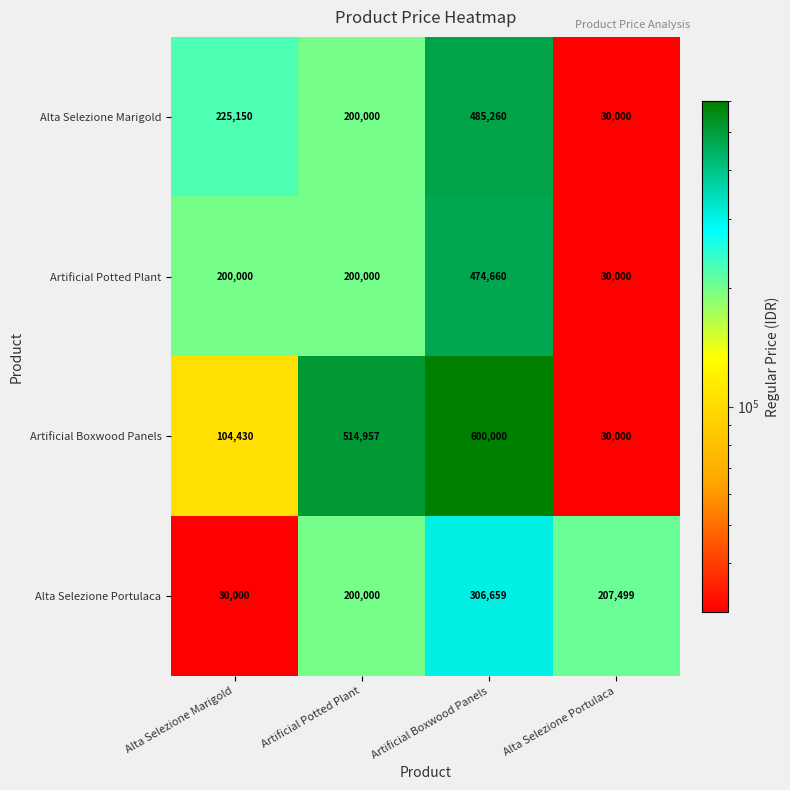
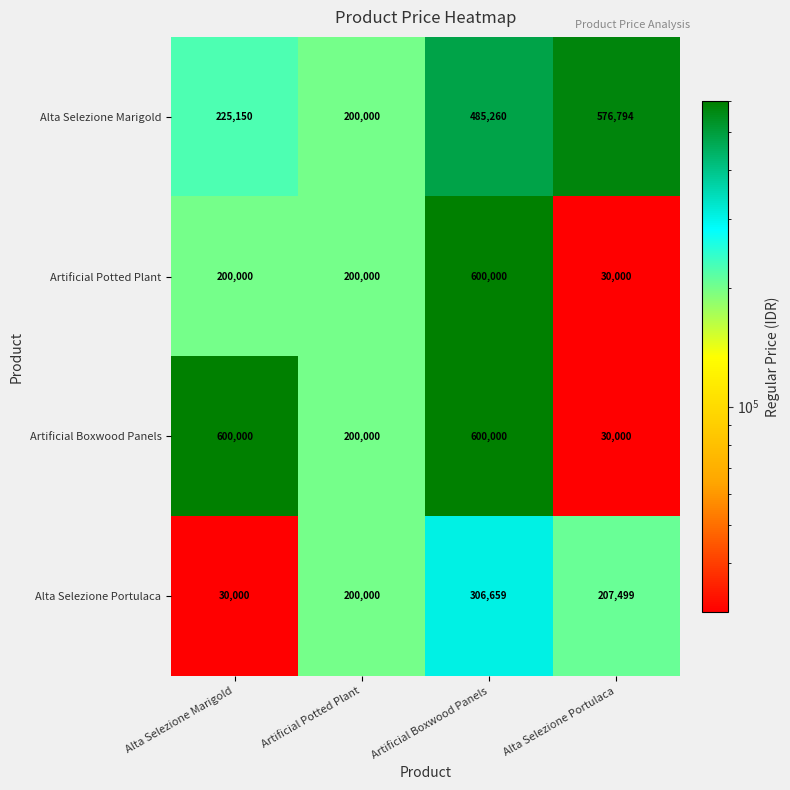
Alta Selezione Marigold, Alta Selezione Portulaca: 30,000 -> 576,794
Artificial Potted Plant, Artificial Boxwood Panels: 474,660 -> 600,000
Artificial Boxwood Panels, Alta Selezione Marigold: 104,430 -> 600,000
Artificial Boxwood Panels, Artificial Potted Plant: 514,957 -> 200,000
